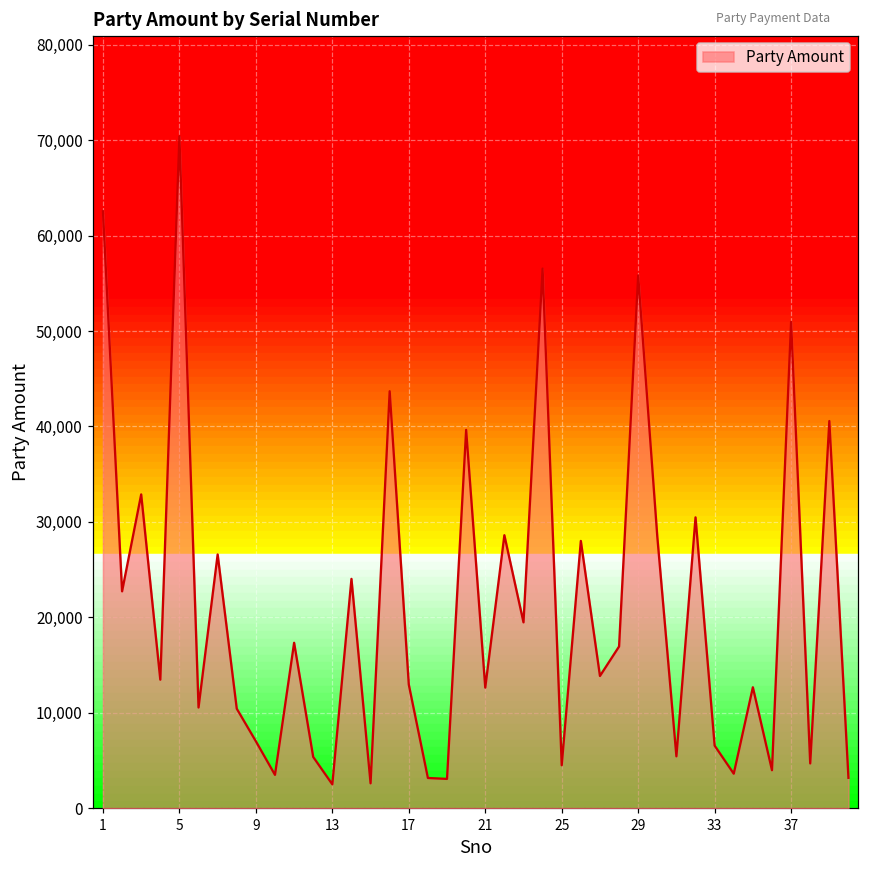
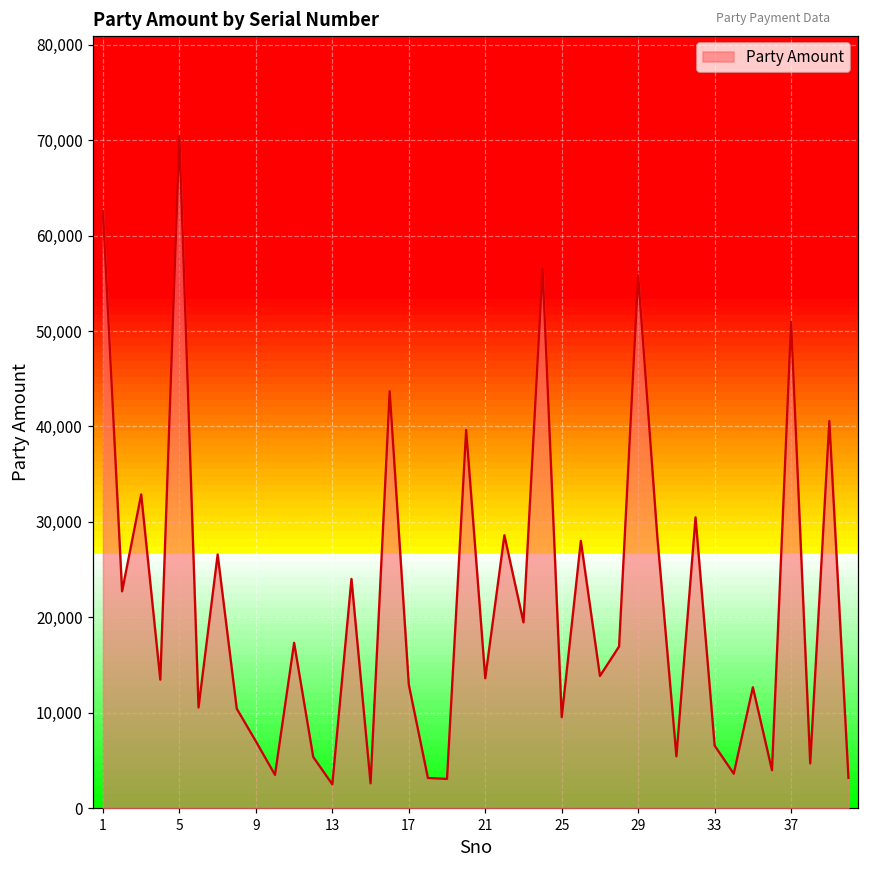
21: 13,000 -> 14,000
25: 4,000 -> 10,000
